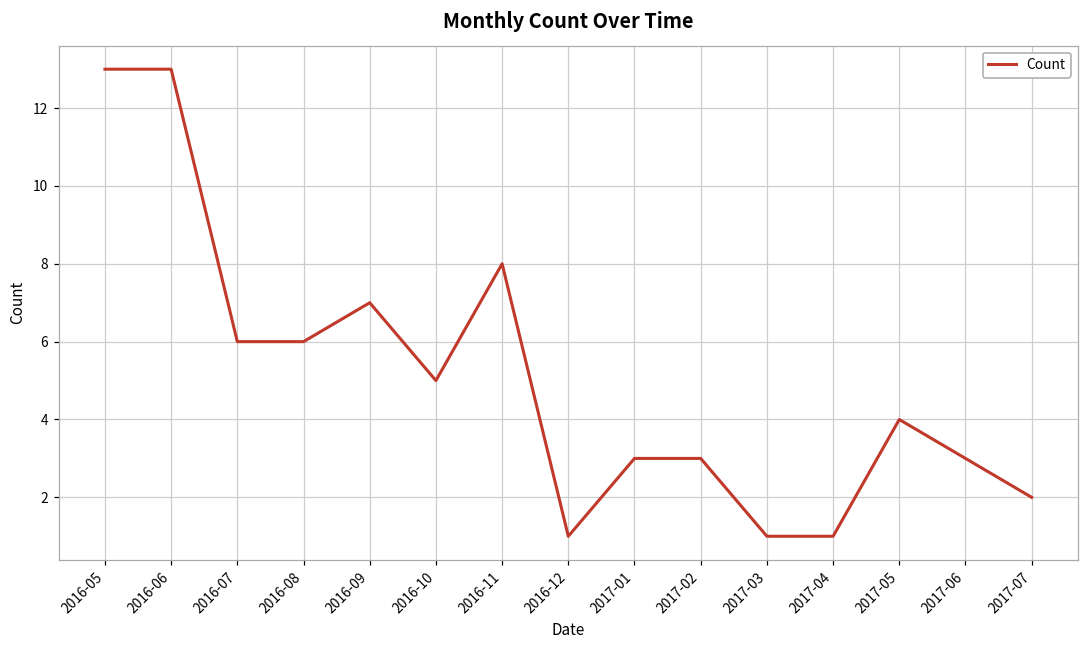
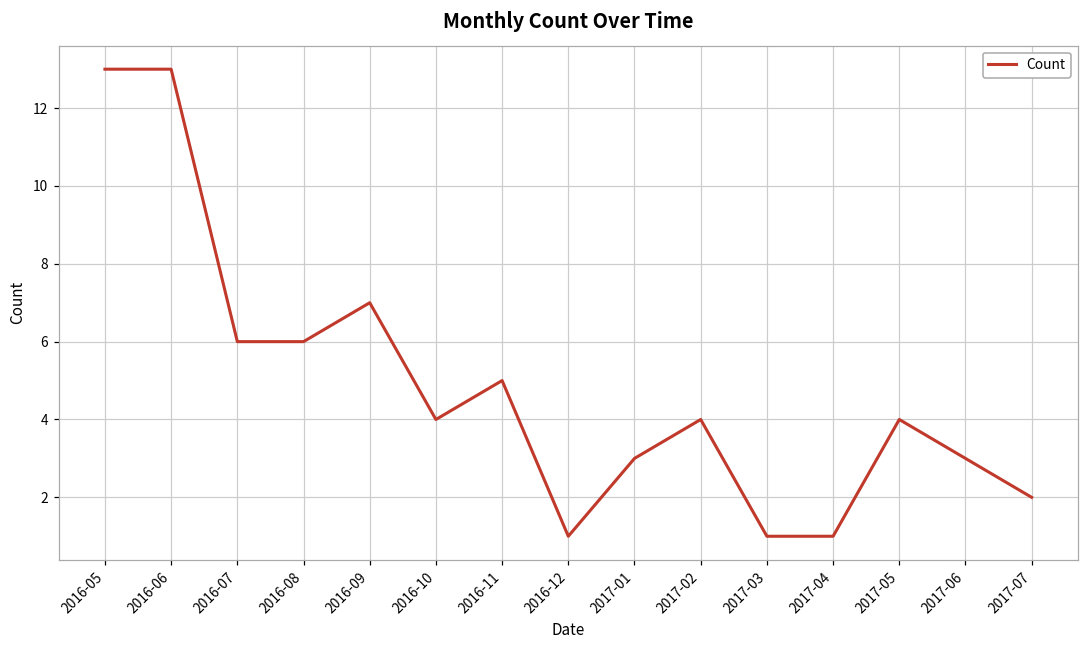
2016-10: 5 -> 4
2016-11: 8 -> 5
2017-02: 3 -> 4
